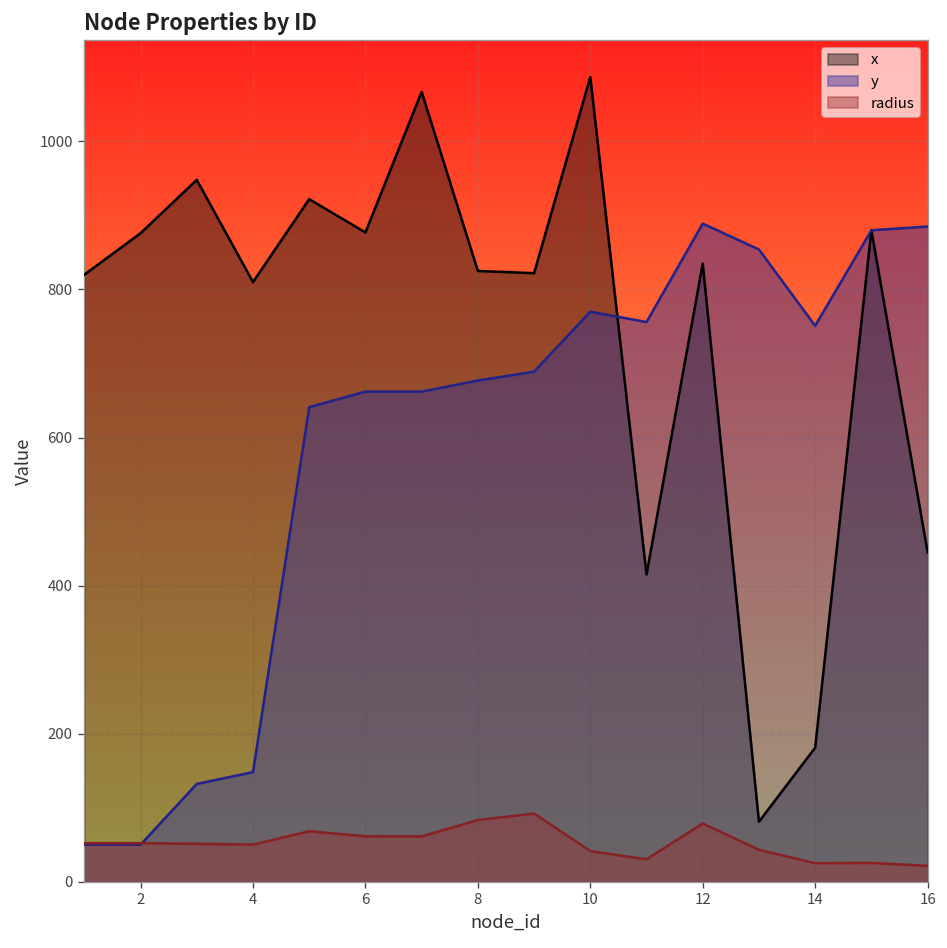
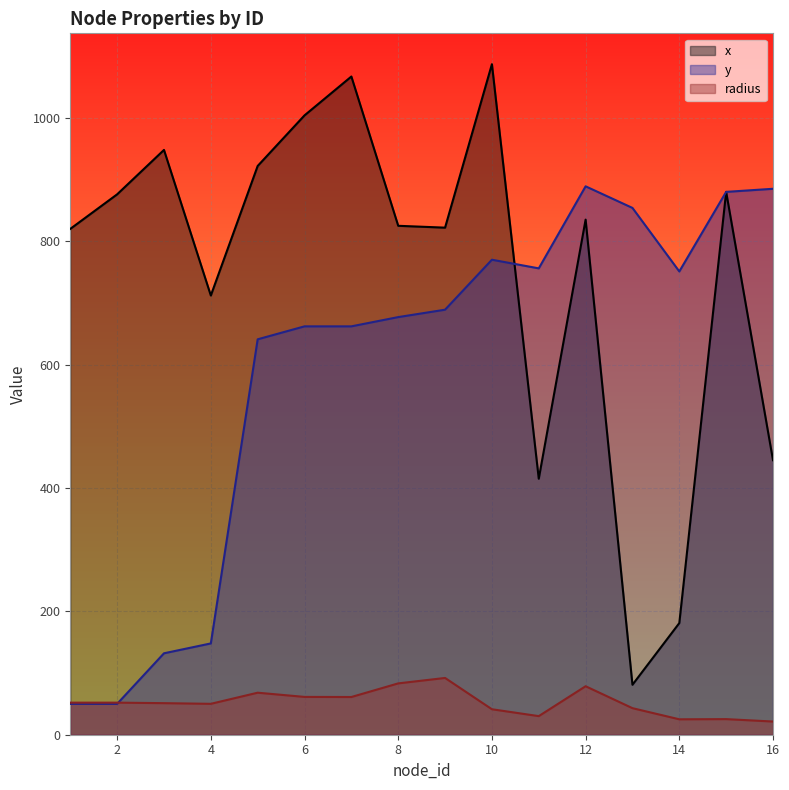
x, 4: 810 -> 710
x, 6: 880 -> 1000
